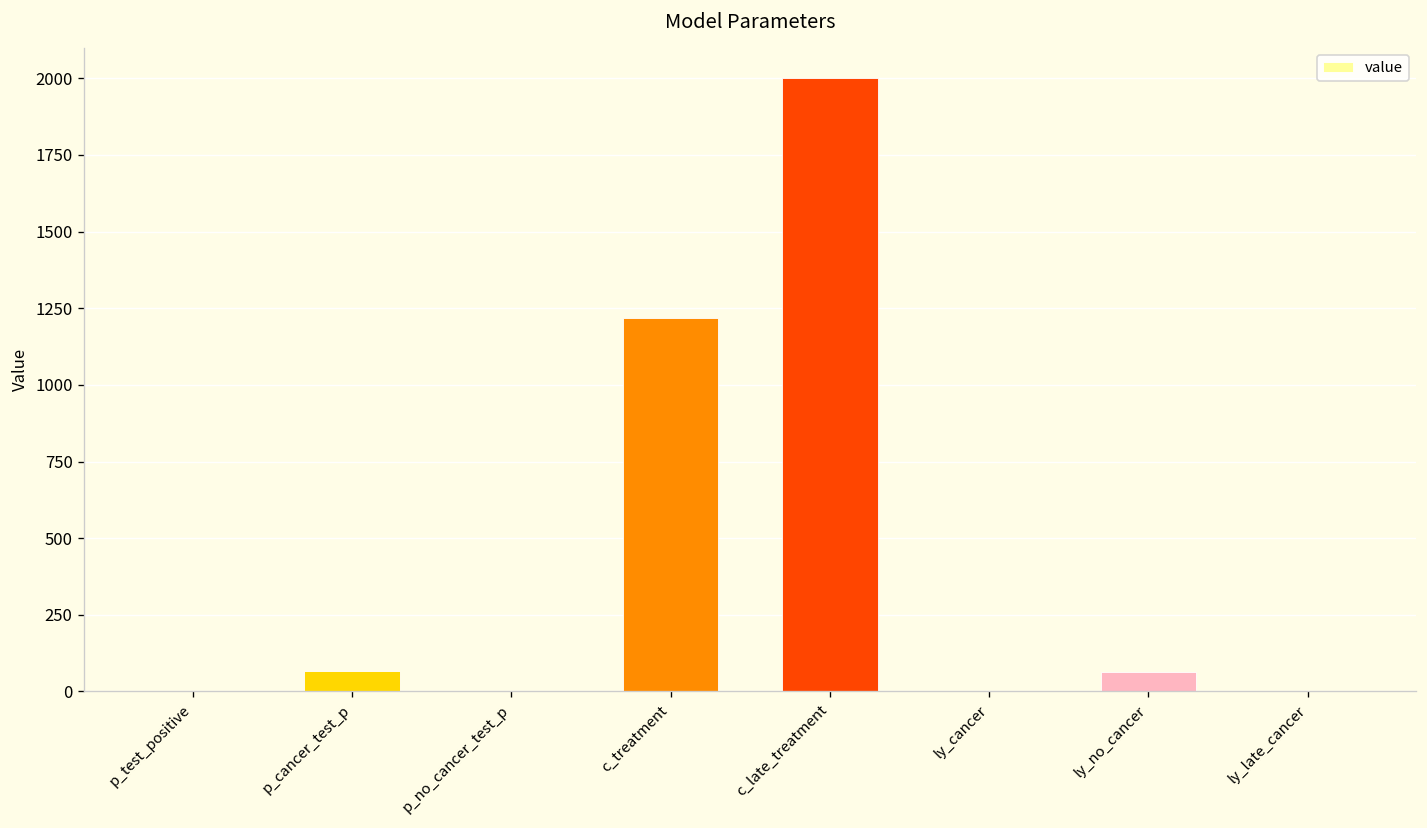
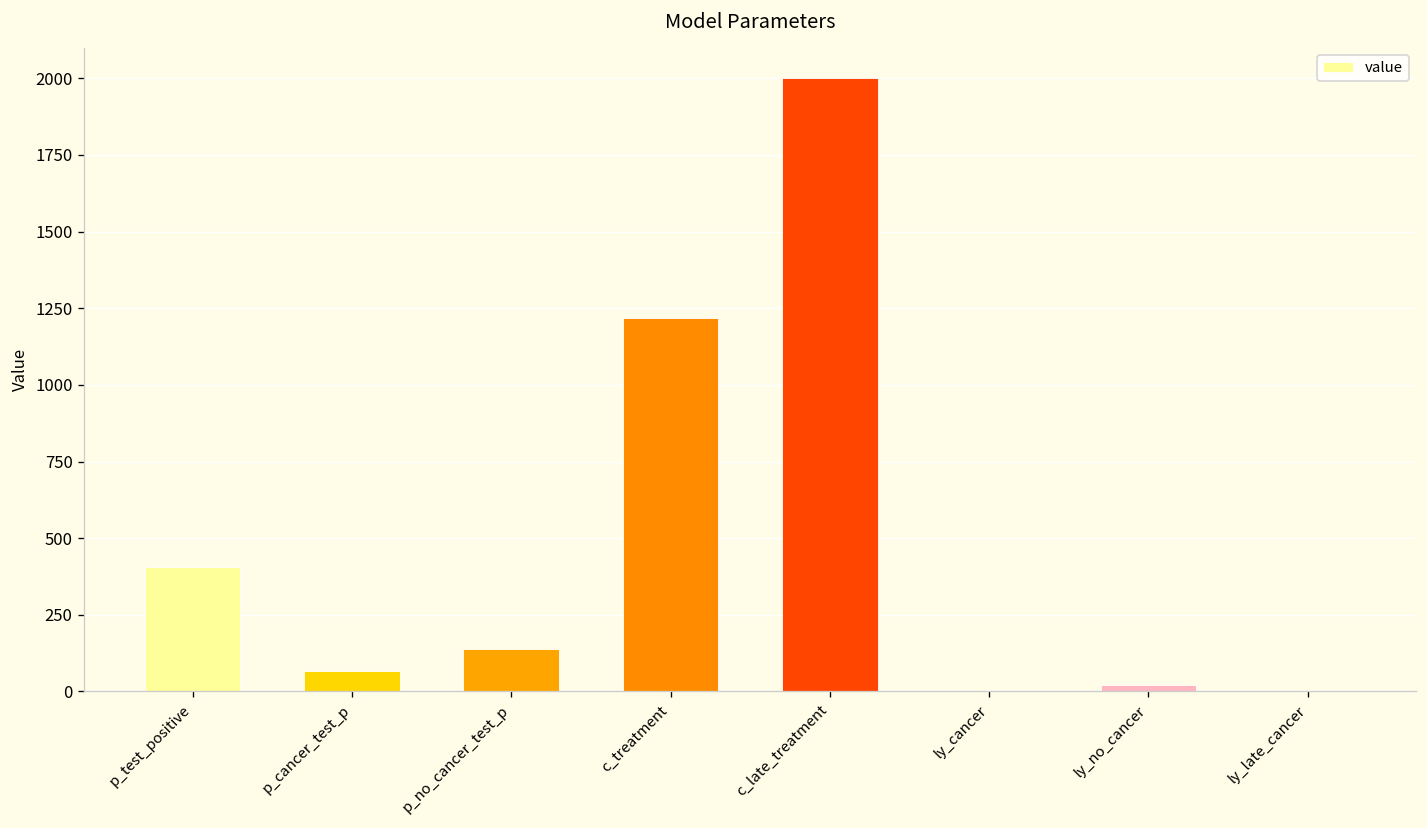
p_test_positive: 0 -> 410
p_no_cancer_test_p: 0 -> 140
ly_no_cancer: 60 -> 20
